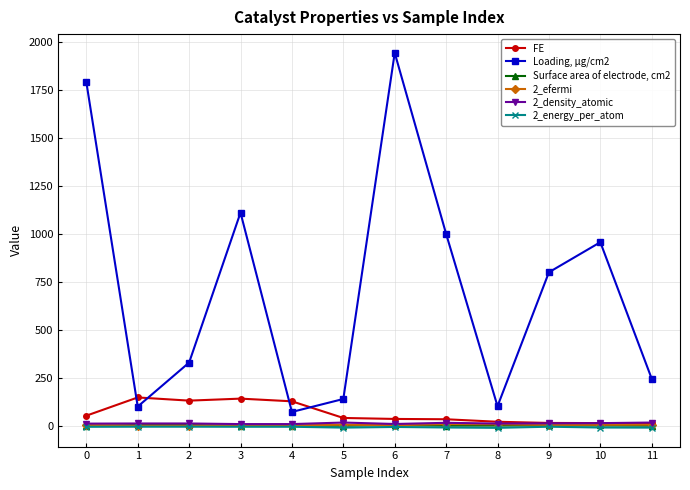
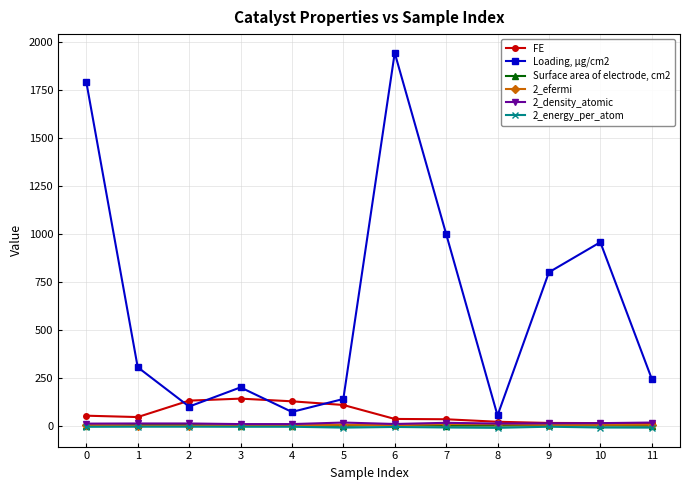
FE, 1: 150 -> 50
Loading, μg/cm2, 1: 100 -> 310
Loading, μg/cm2, 2: 330 -> 100
Loading, μg/cm2, 3: 1110 -> 200
FE, 5: 40 -> 110
Loading, μg/cm2, 8: 100 -> 50
